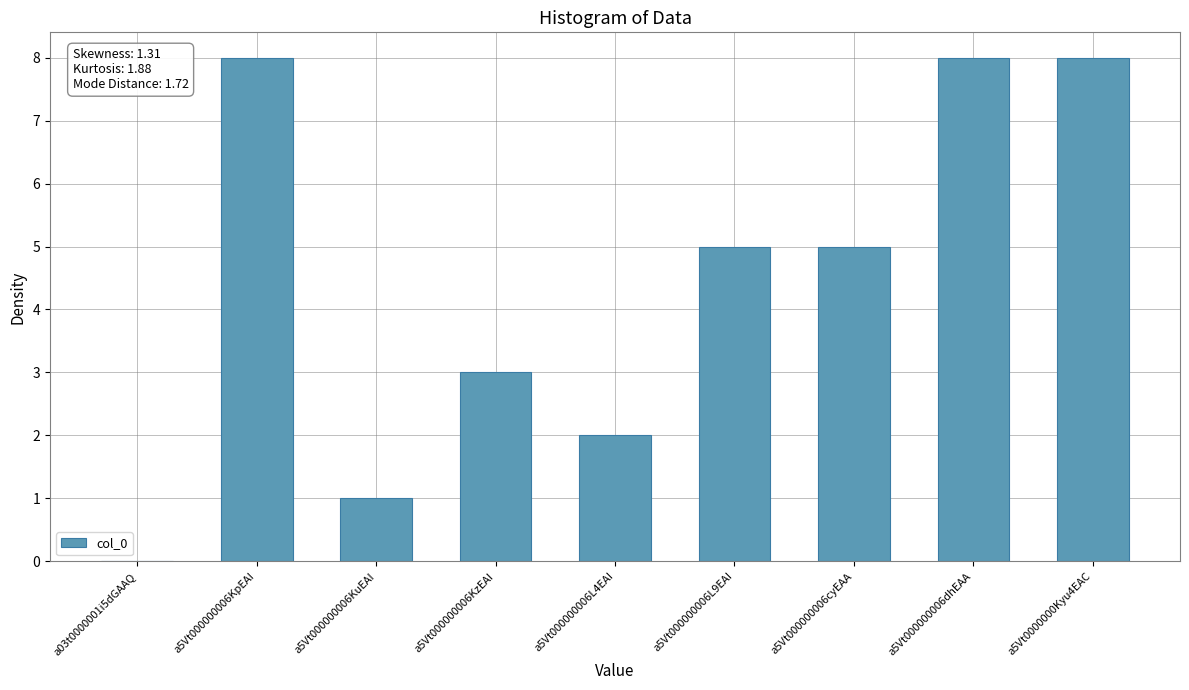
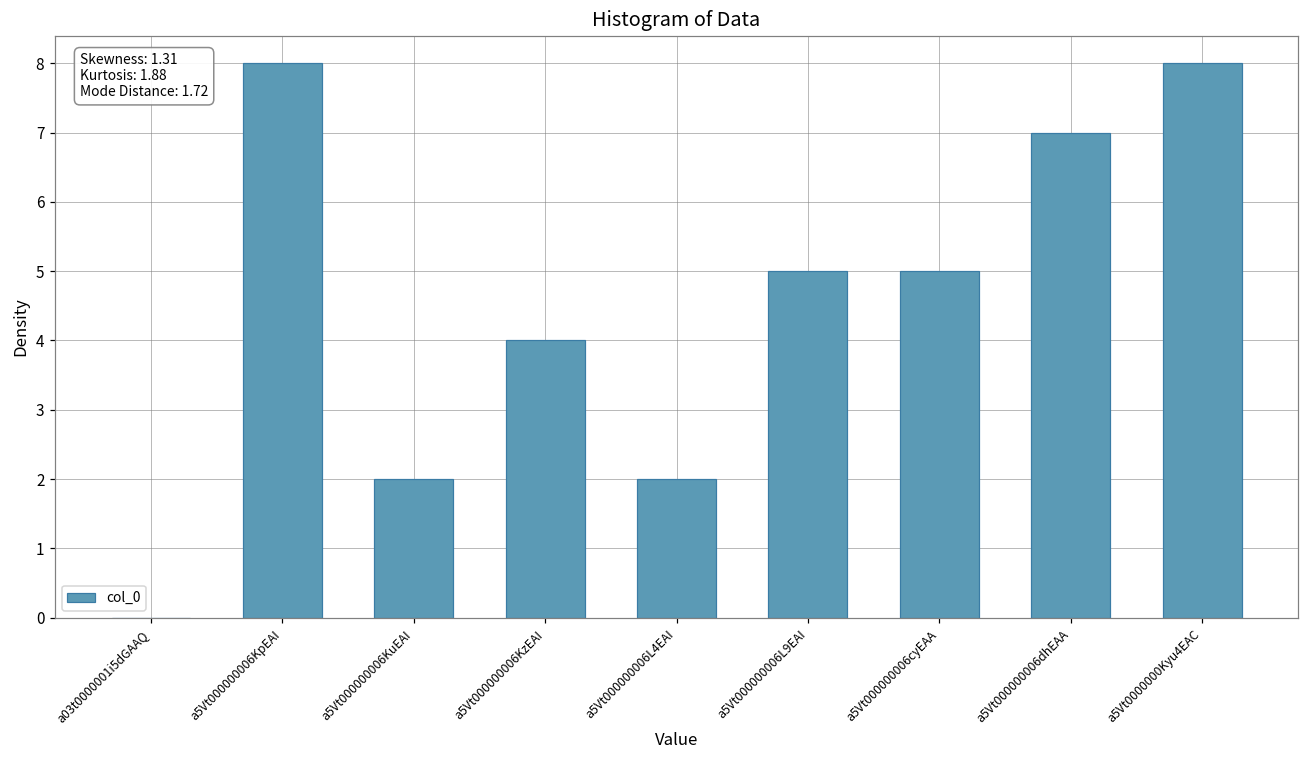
a5Vt000000006KuEAI: 1 -> 2
a5Vt000000006KzEAI: 3 -> 4
a5Vt000000006dhEAA: 8 -> 7
